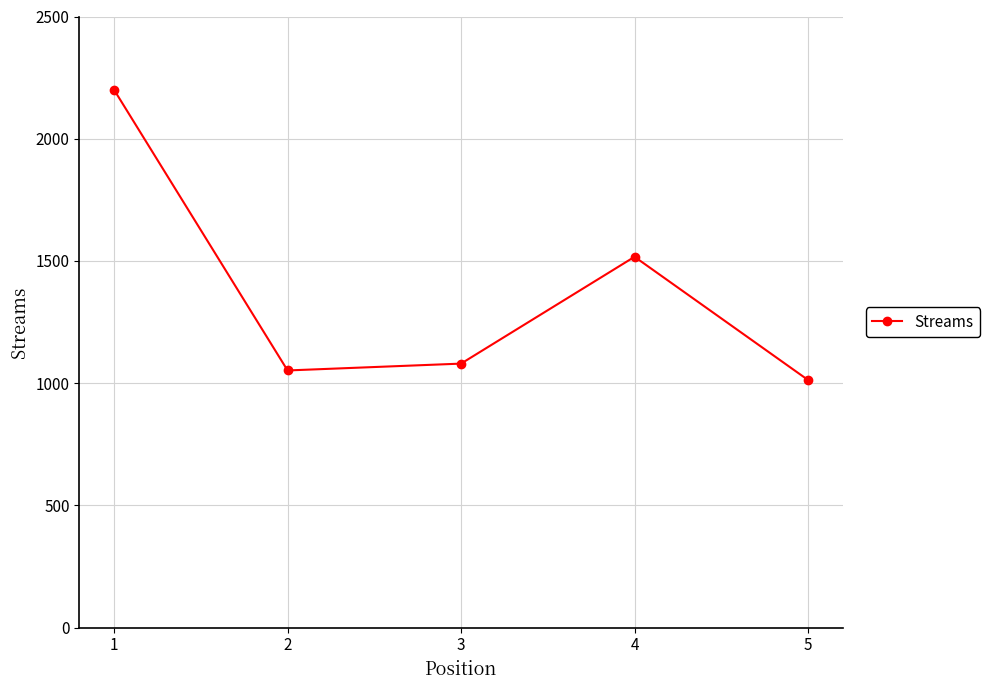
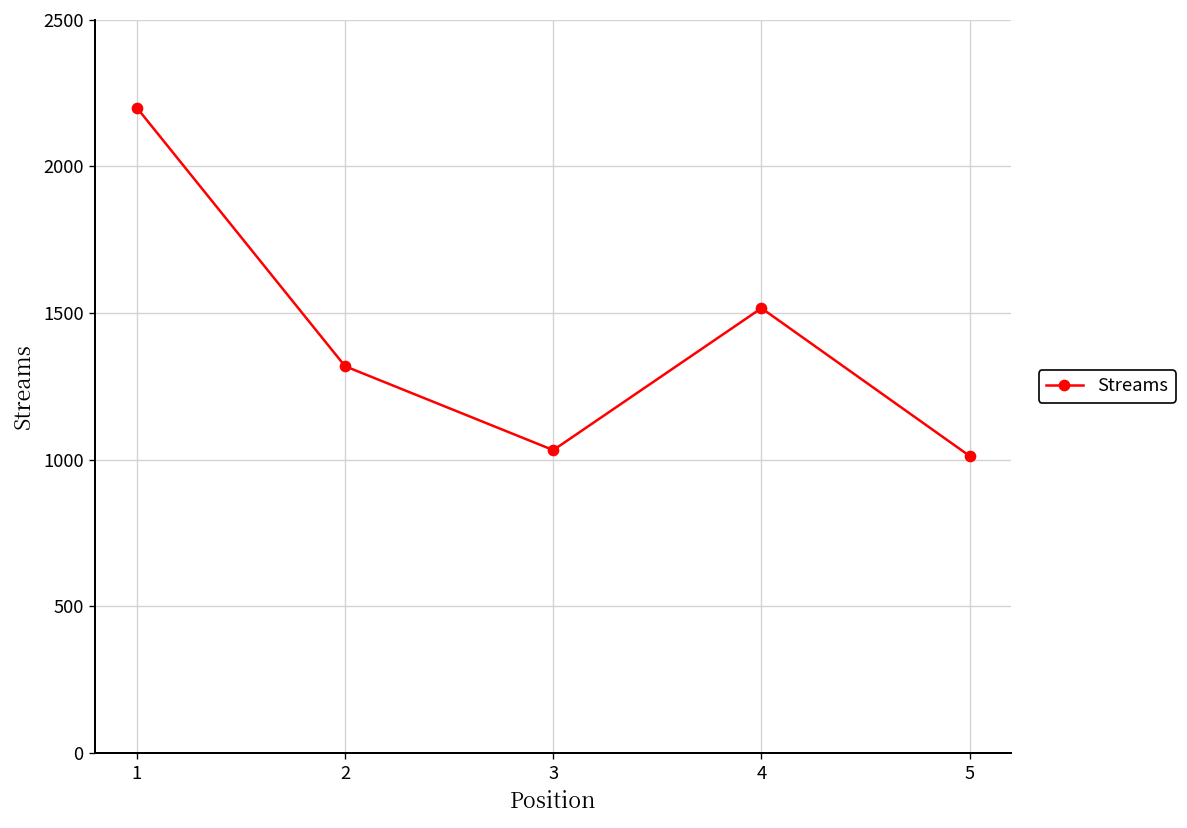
2: 1050 -> 1320
3: 1080 -> 1030
